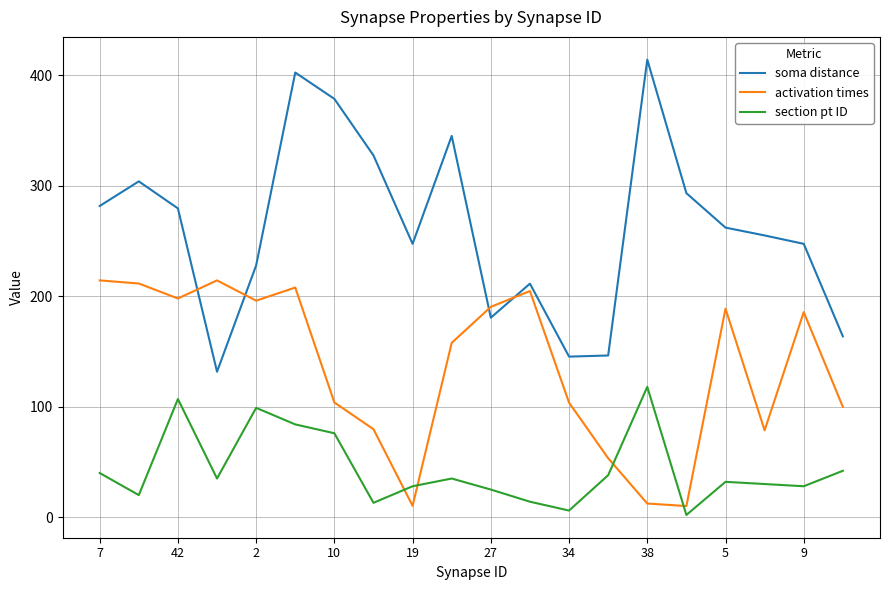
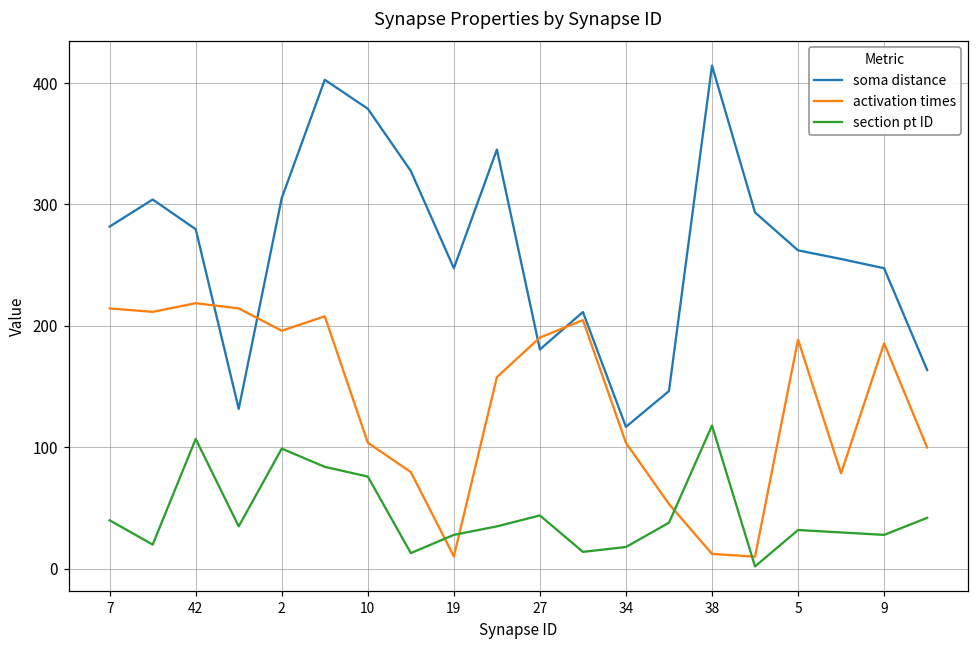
activation times, 42: 198 -> 219
soma distance, 2: 228 -> 305
section pt ID, 27: 25 -> 44
soma distance, 34: 145 -> 117
section pt ID, 34: 6 -> 18
